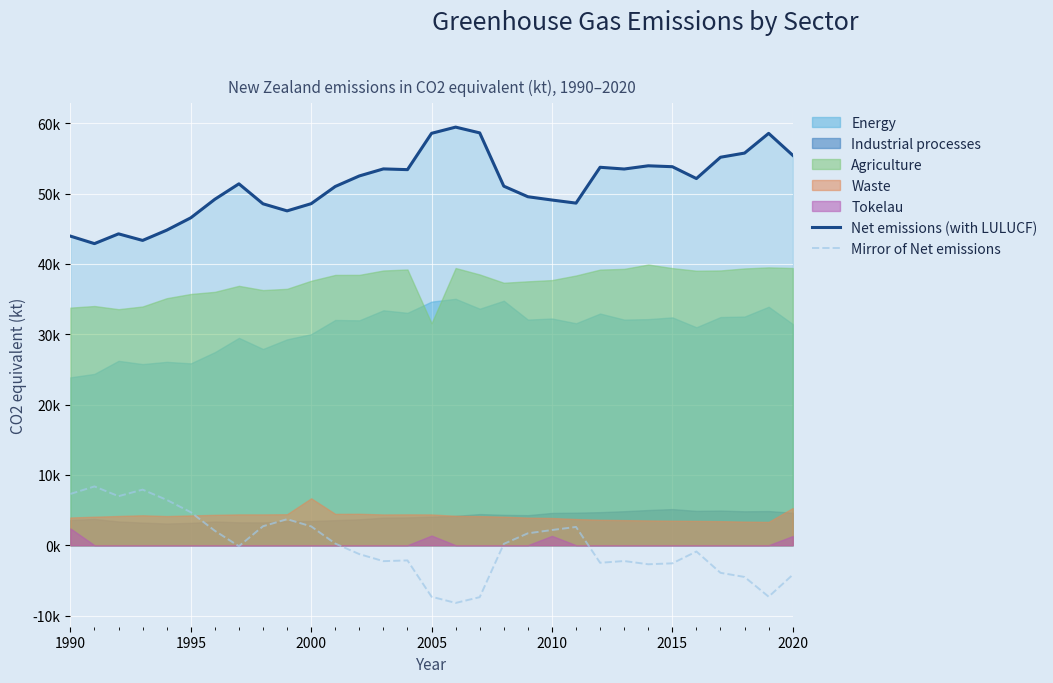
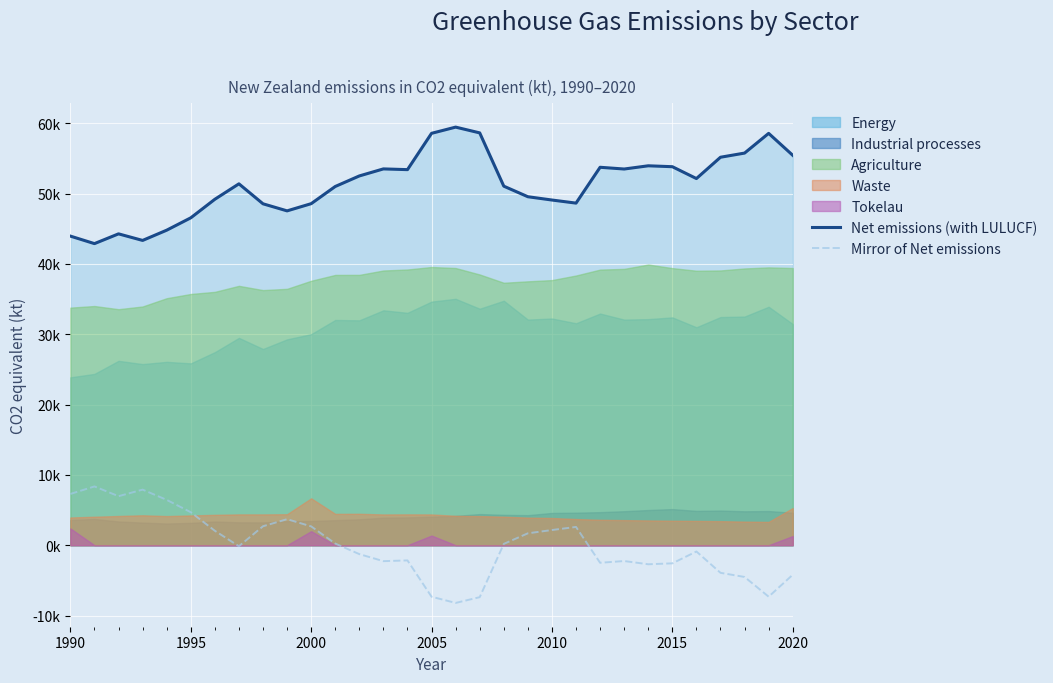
Tokelau, 2000: 0 -> 2000
Agriculture, 2005: 32000 -> 40000
Tokelau, 2010: 1000 -> 0
